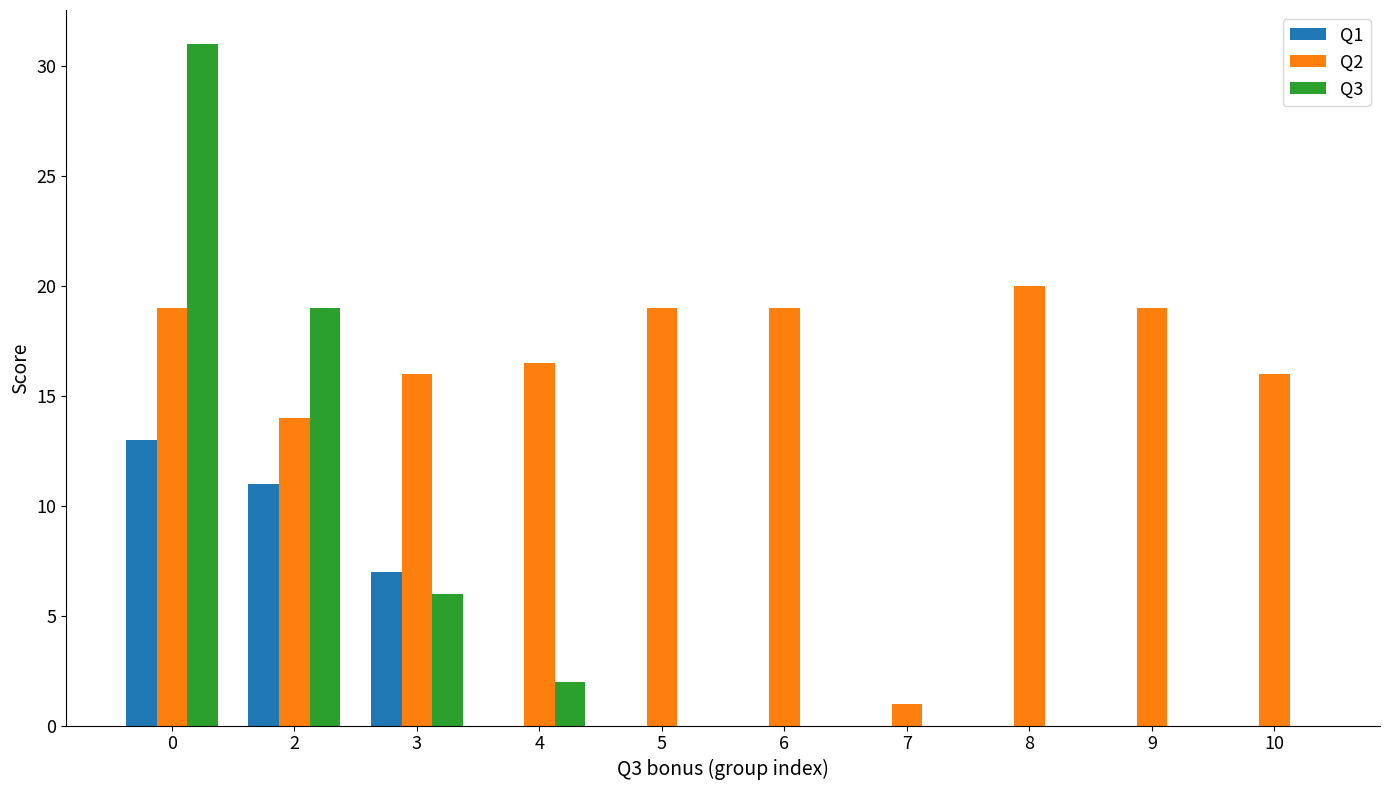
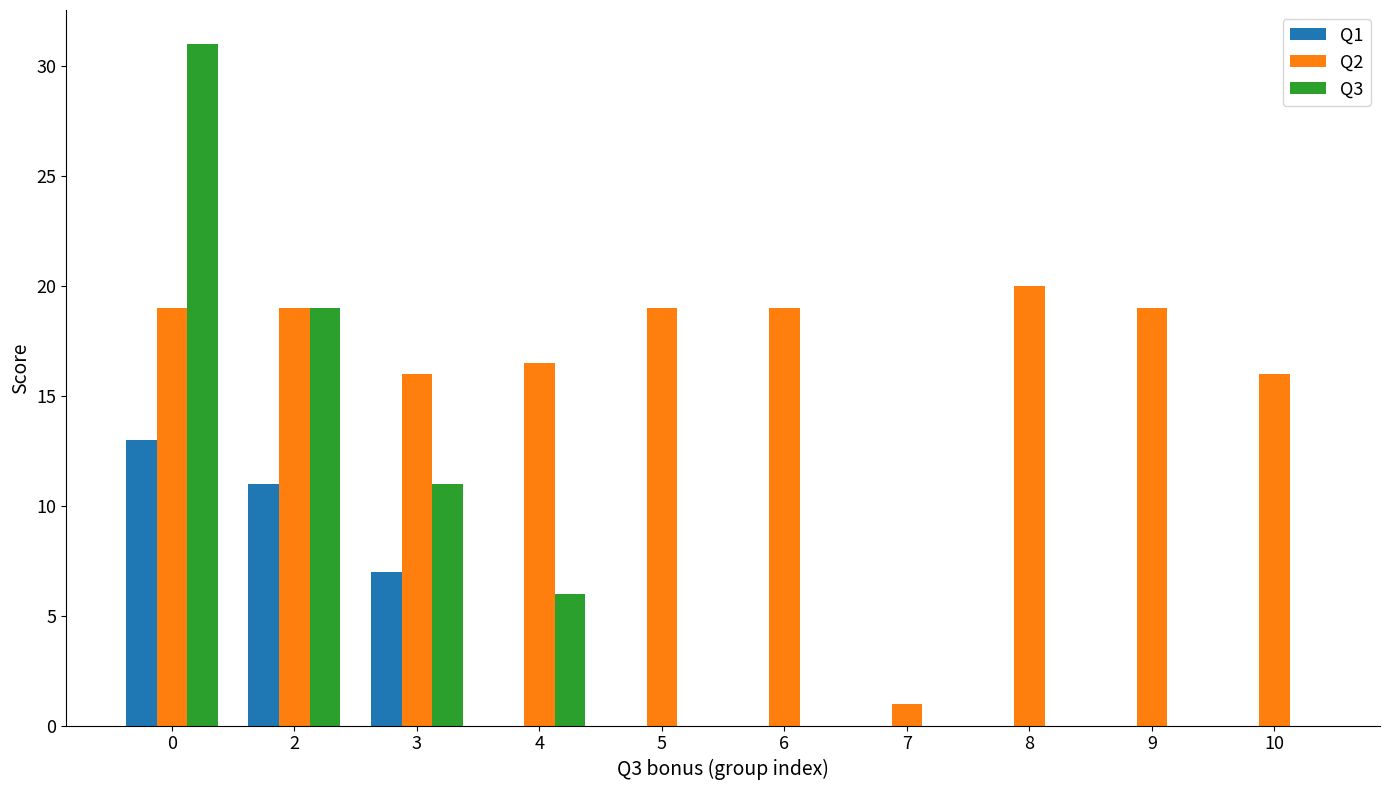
Q2, 2: 14 -> 19
Q3, 3: 6 -> 11
Q3, 4: 2 -> 6
